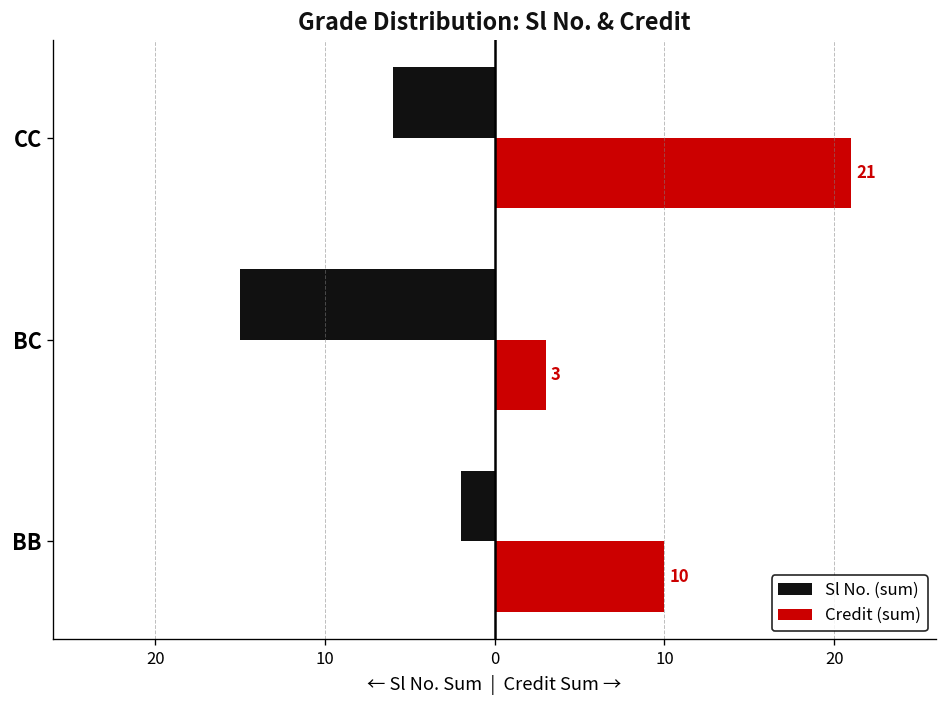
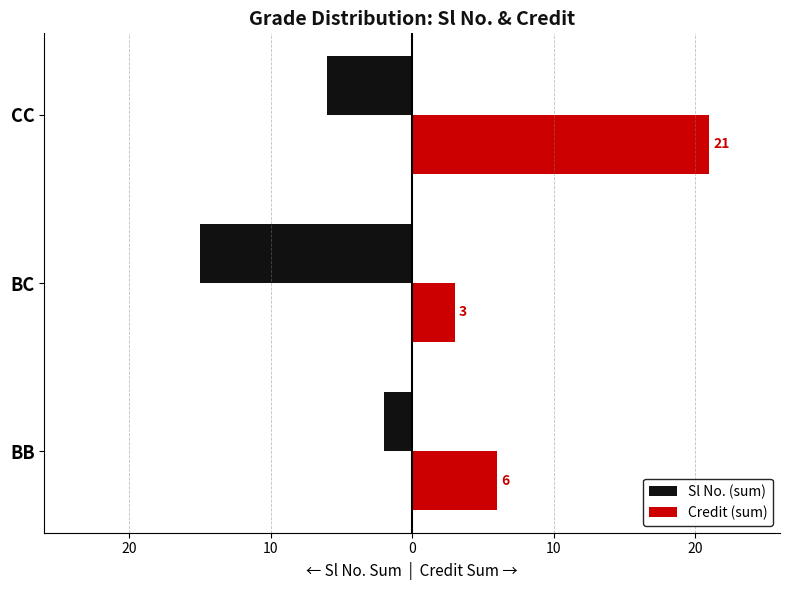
Credit (sum), BB: 10 -> 6
